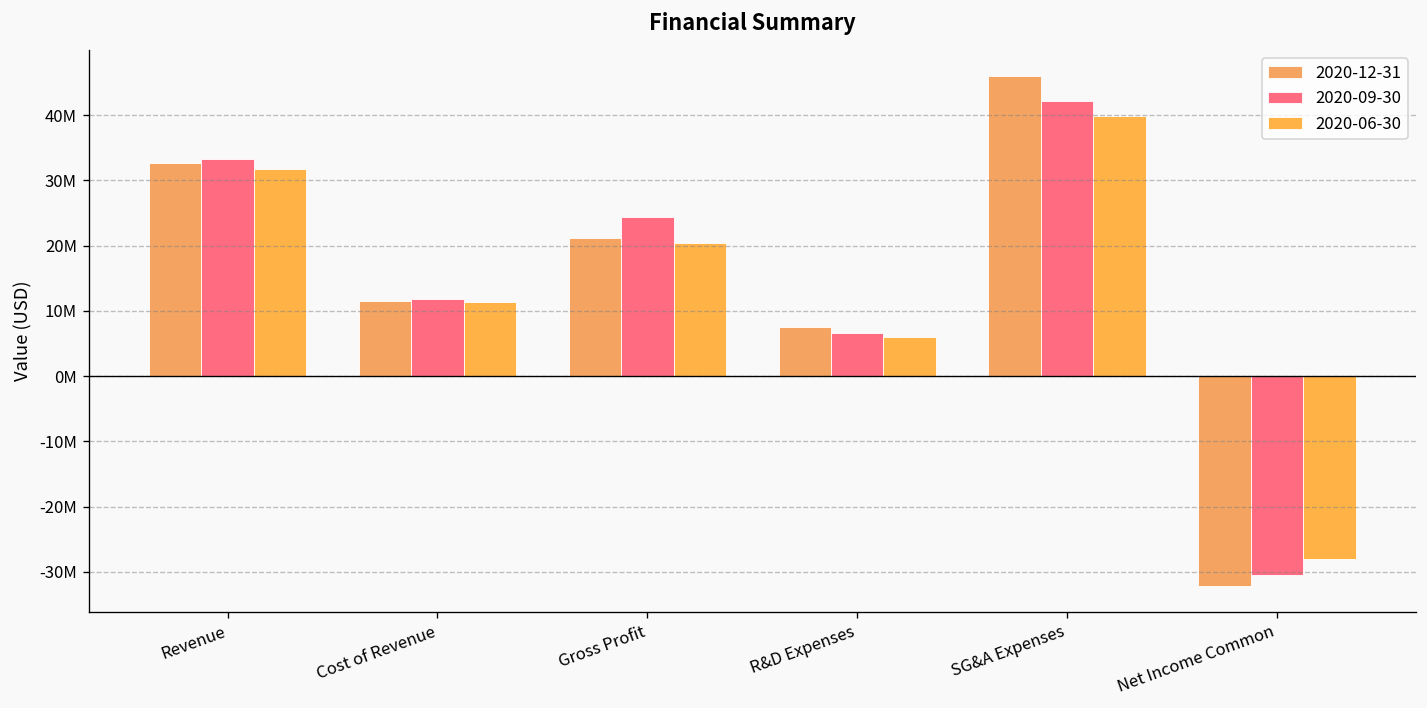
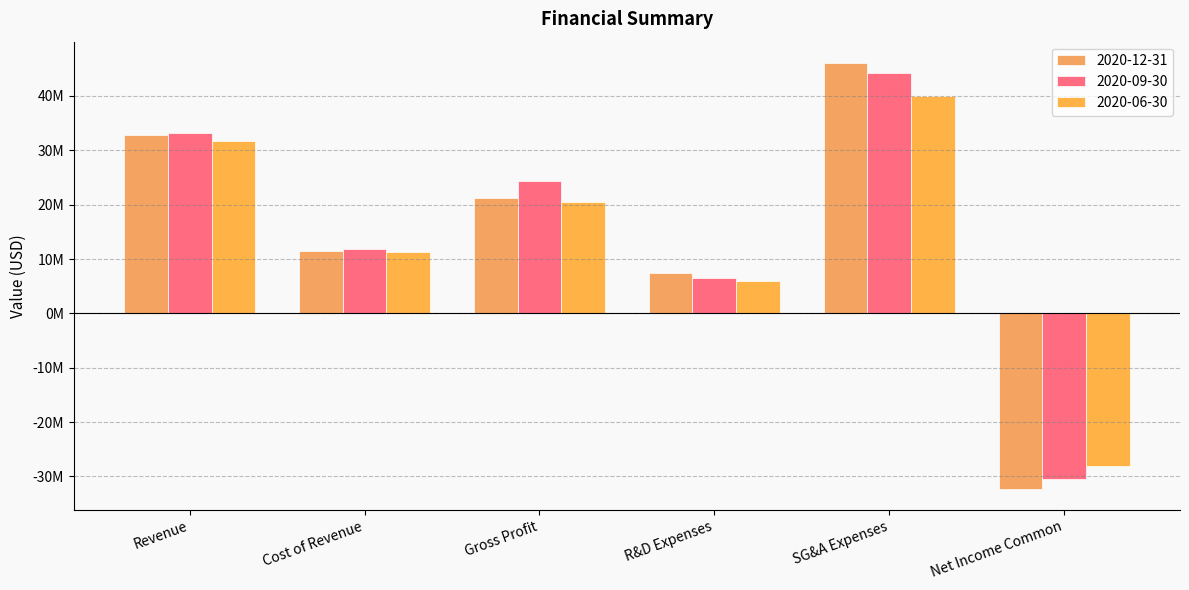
2020-09-30, SG&A Expenses: 42000000 -> 44000000
